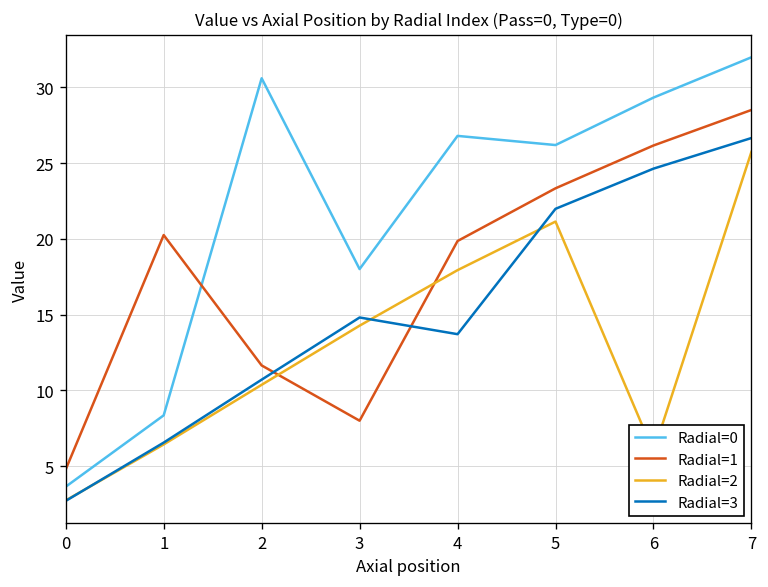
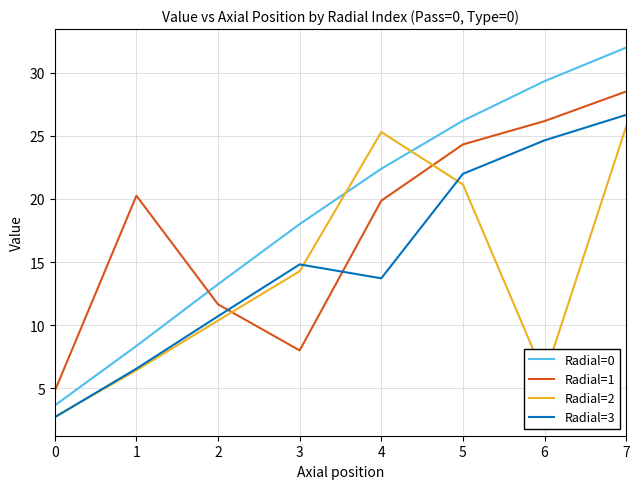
Radial=0, 2: 30.6 -> 13.2
Radial=0, 4: 26.8 -> 22.4
Radial=2, 4: 17.9 -> 25.3
Radial=1, 5: 23.3 -> 24.3
